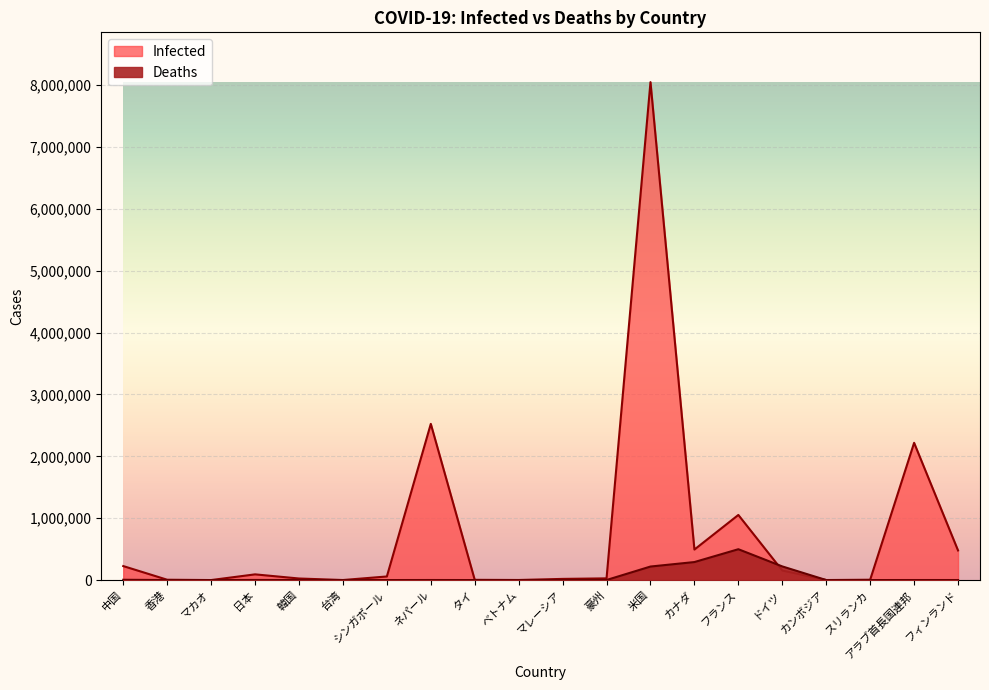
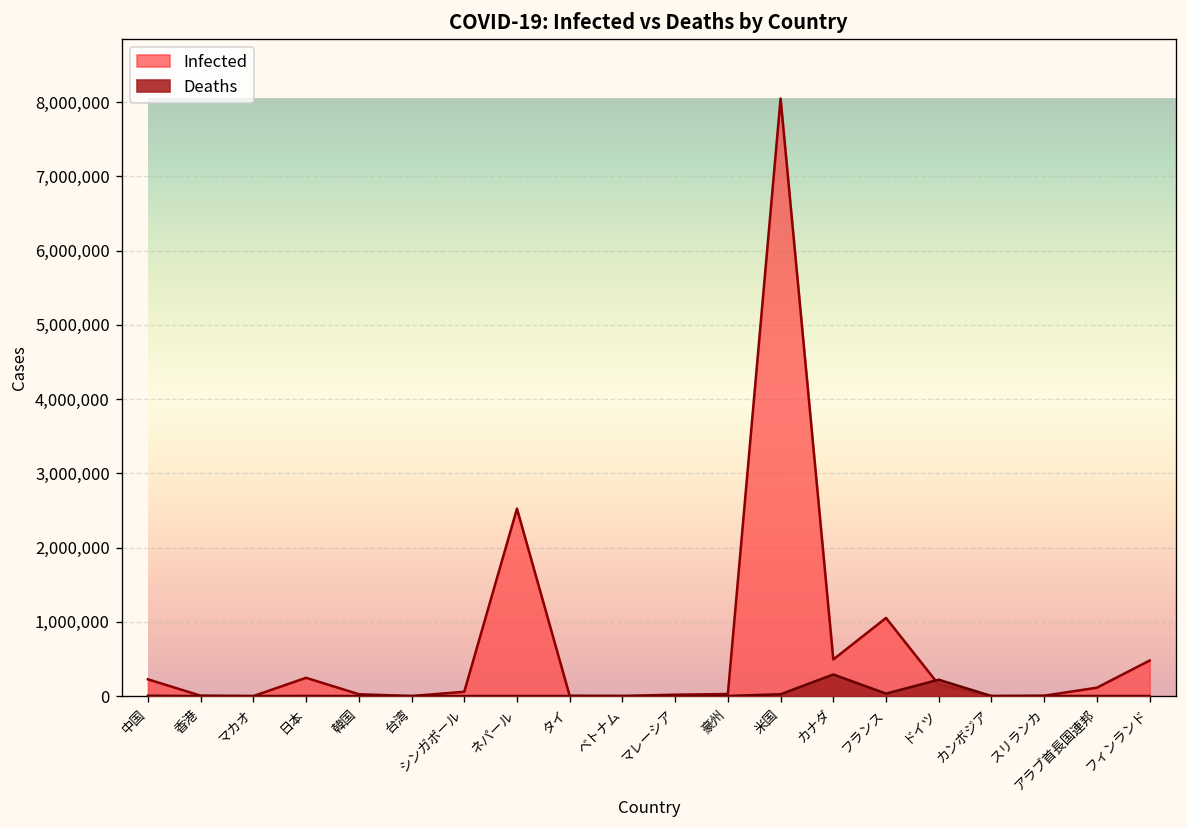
Infected, 日本: 100,000 -> 200,000
Deaths, 米国: 200,000 -> 0
Deaths, フランス: 500,000 -> 0
Infected, アラブ首長国連邦: 2,200,000 -> 100,000
